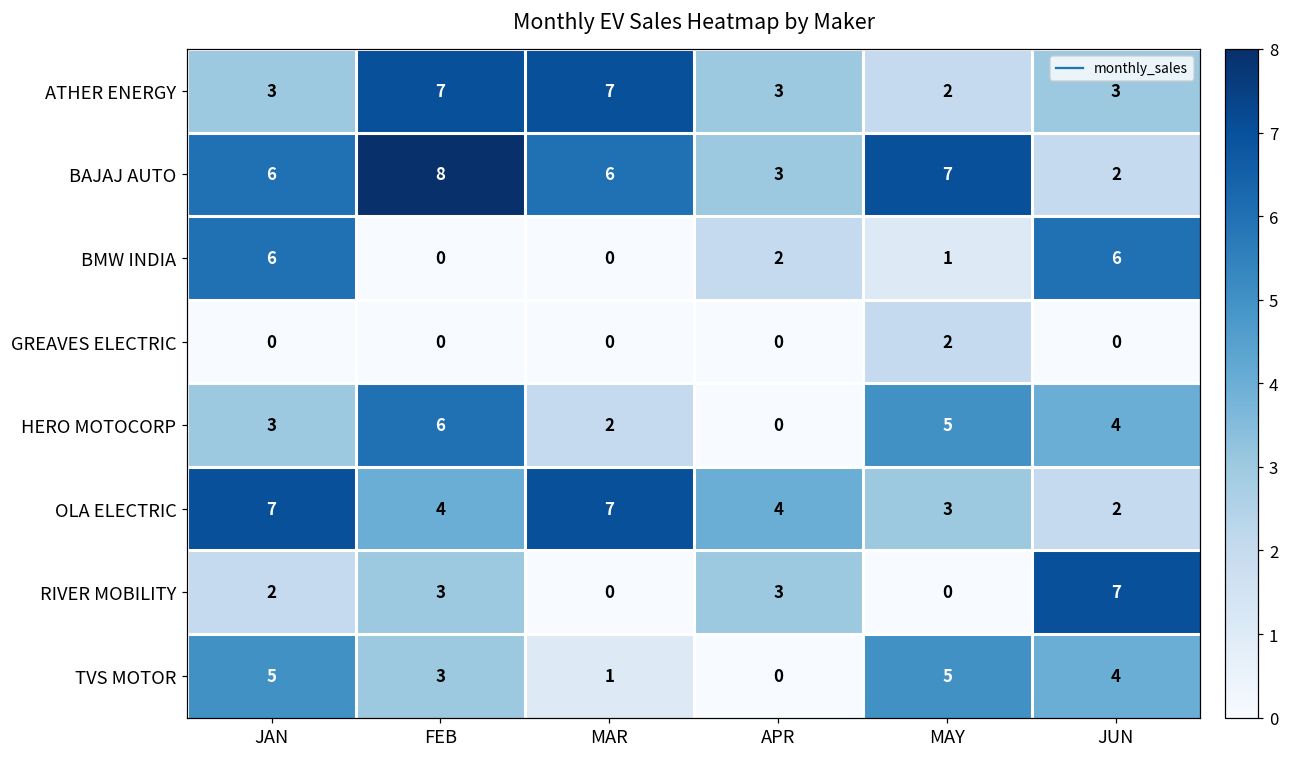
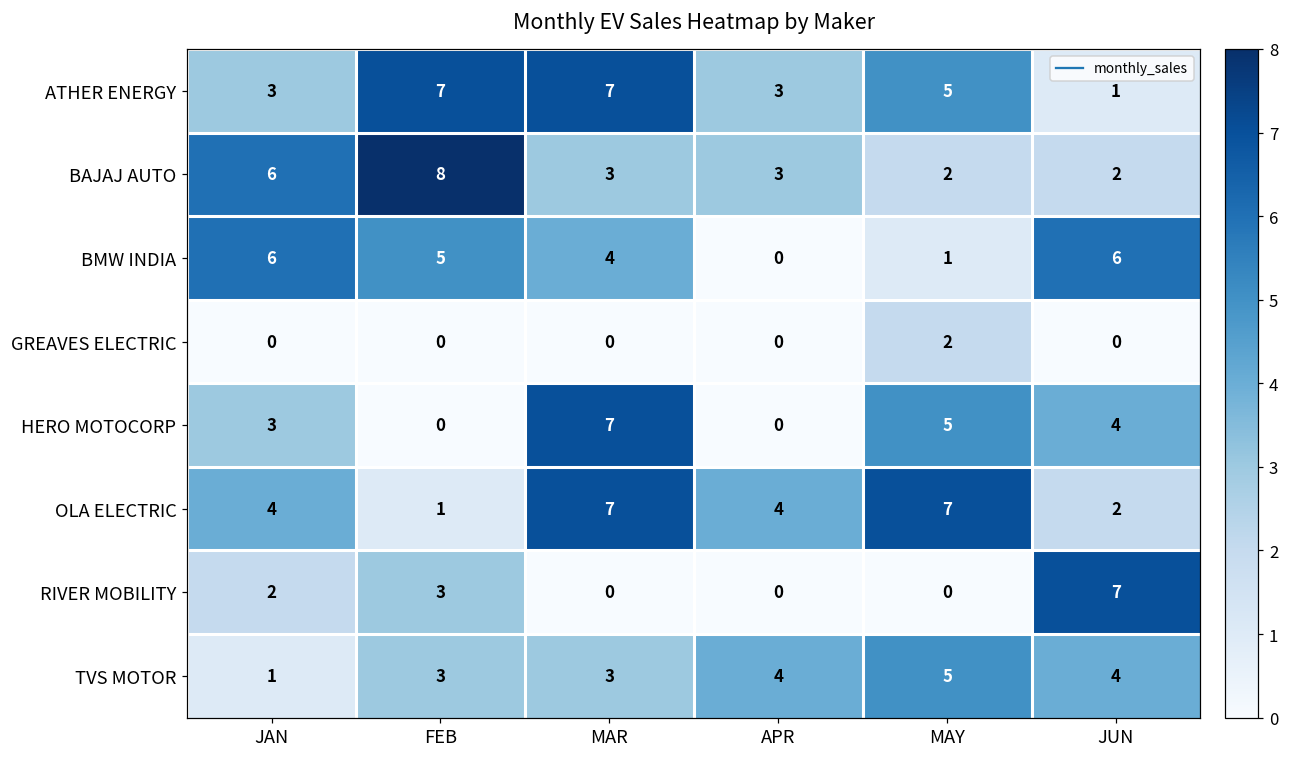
ATHER ENERGY, MAY: 2 -> 5
ATHER ENERGY, JUN: 3 -> 1
BAJAJ AUTO, MAR: 6 -> 3
BAJAJ AUTO, MAY: 7 -> 2
BMW INDIA, FEB: 0 -> 5
BMW INDIA, MAR: 0 -> 4
BMW INDIA, APR: 2 -> 0
HERO MOTOCORP, FEB: 6 -> 0
HERO MOTOCORP, MAR: 2 -> 7
OLA ELECTRIC, JAN: 7 -> 4
OLA ELECTRIC, FEB: 4 -> 1
OLA ELECTRIC, MAY: 3 -> 7
RIVER MOBILITY, APR: 3 -> 0
TVS MOTOR, JAN: 5 -> 1
TVS MOTOR, MAR: 1 -> 3
TVS MOTOR, APR: 0 -> 4
